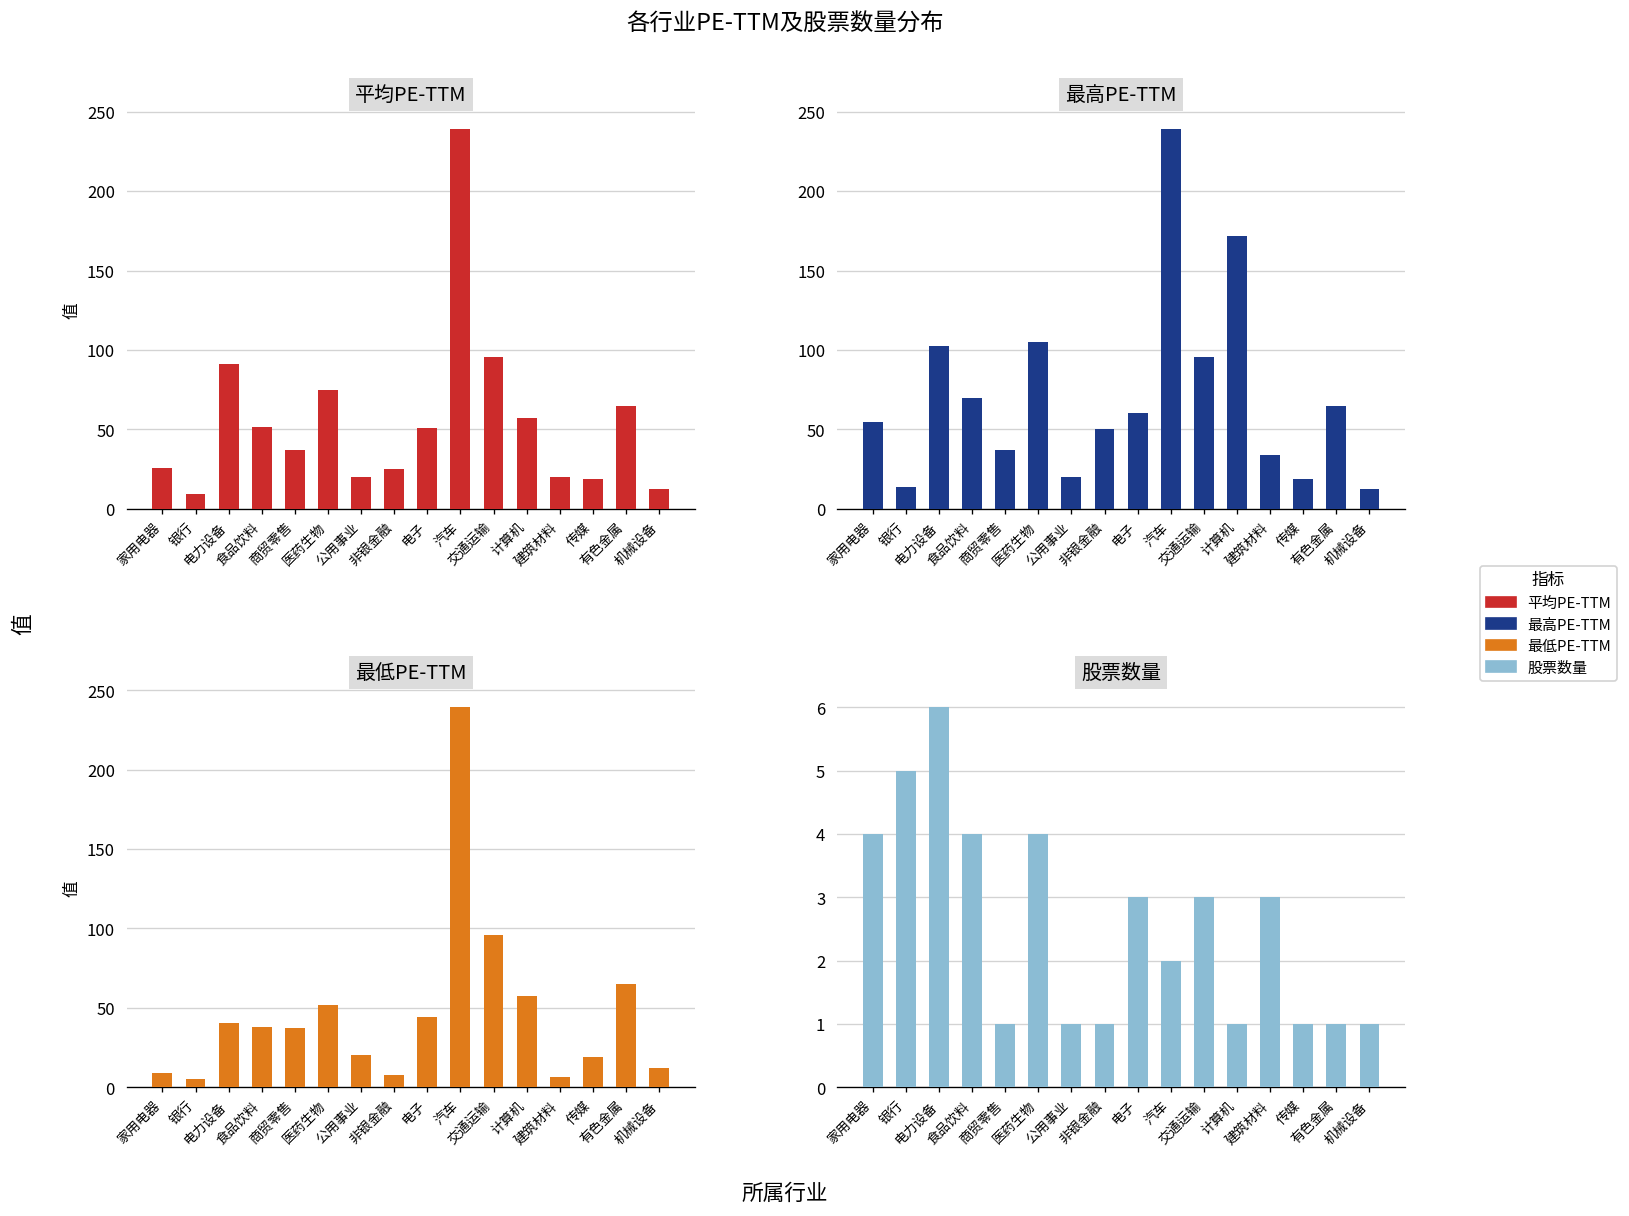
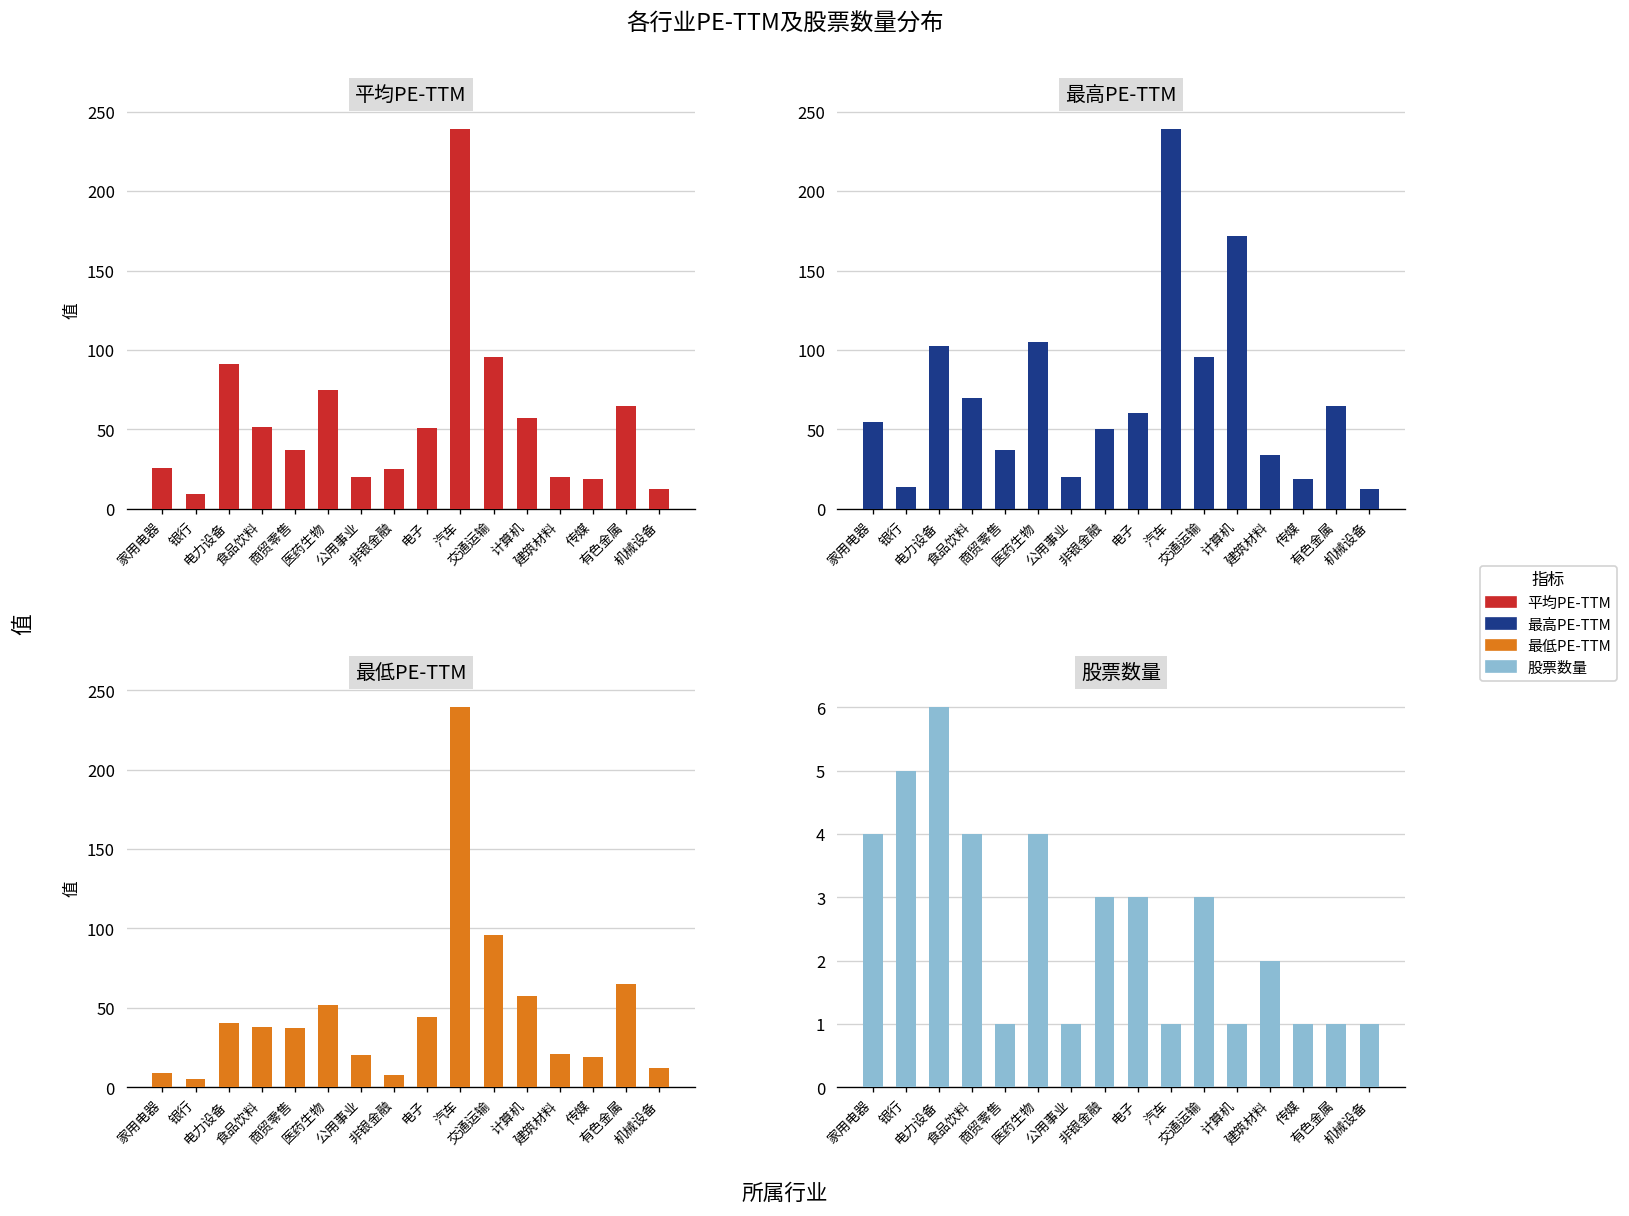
最低PE-TTM, 建筑材料: 7 -> 21
股票数量, 非银金融: 1 -> 3
股票数量, 汽车: 2 -> 1
股票数量, 建筑材料: 3 -> 2
